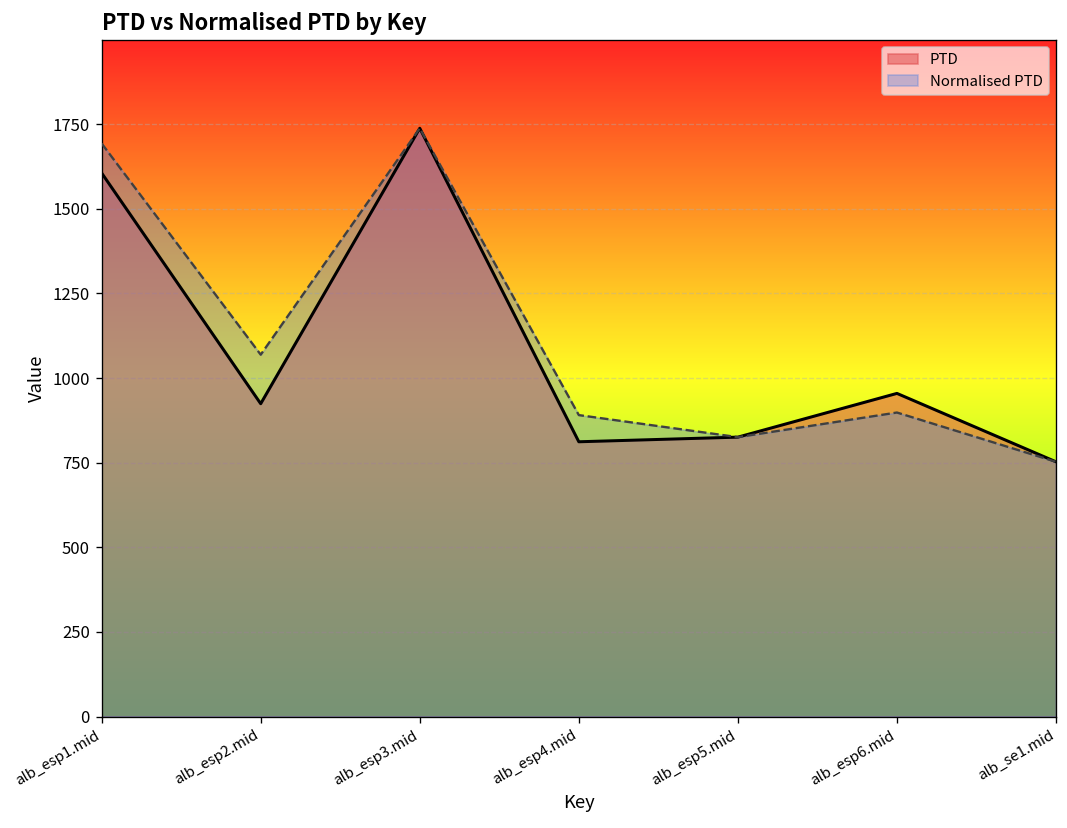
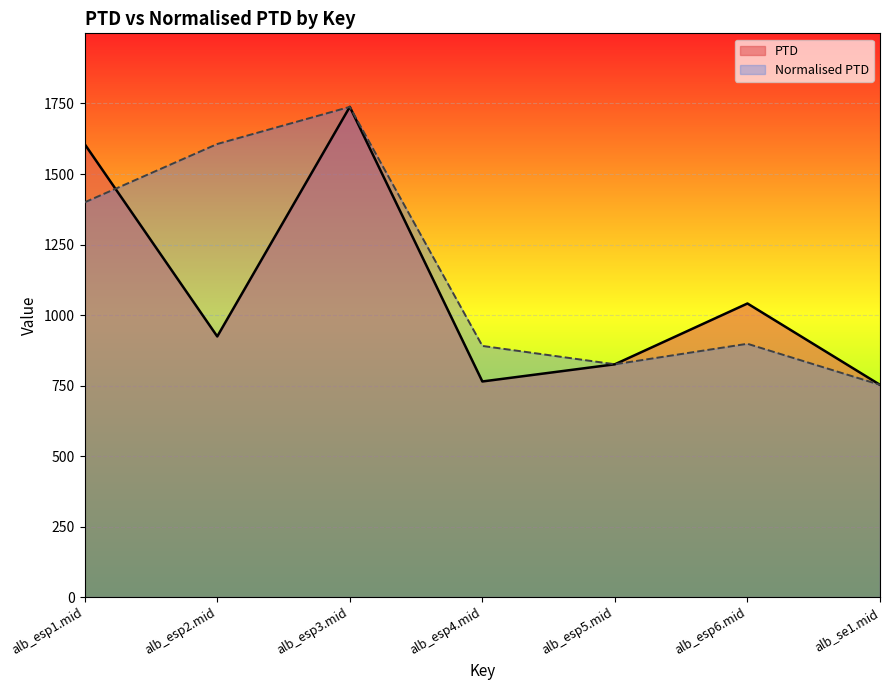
Normalised PTD, alb_esp1.mid: 1690 -> 1400
Normalised PTD, alb_esp2.mid: 1070 -> 1610
PTD, alb_esp4.mid: 810 -> 760
PTD, alb_esp6.mid: 950 -> 1040
